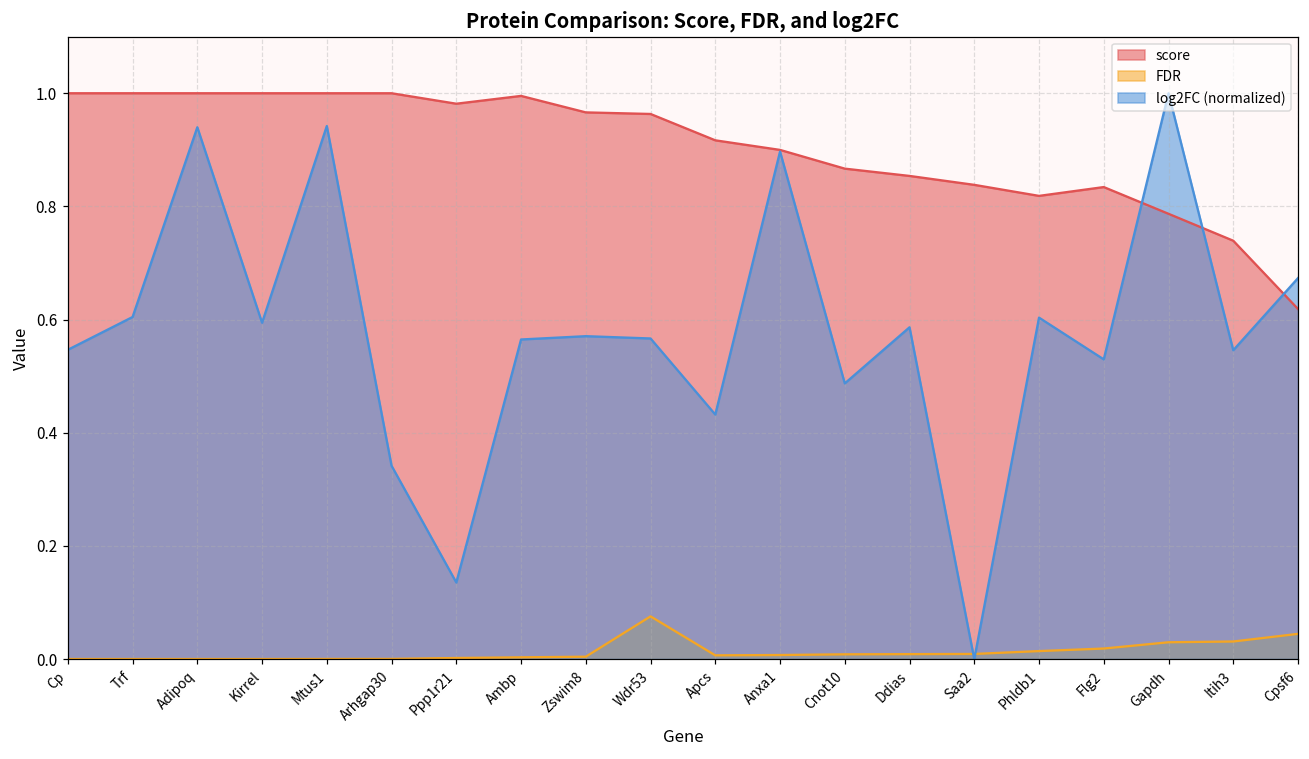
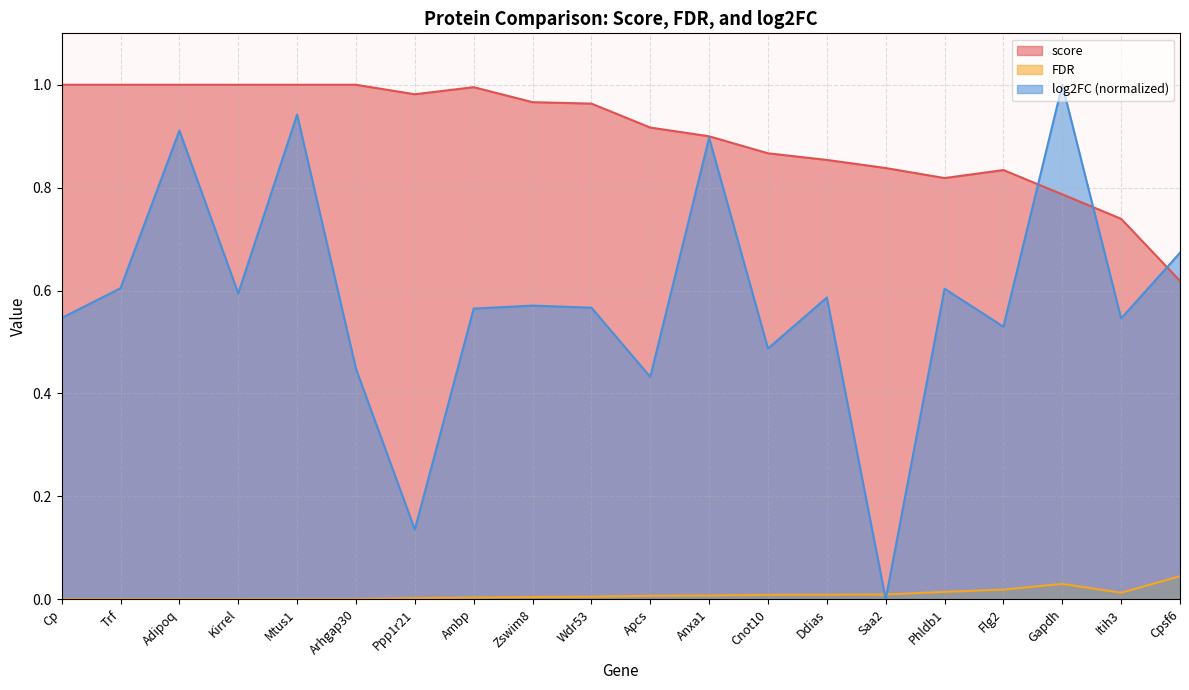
log2FC (normalized), Adipoq: 0.94 -> 0.91
log2FC (normalized), Arhgap30: 0.34 -> 0.45
FDR, Wdr53: 0.08 -> 0.00
FDR, Itih3: 0.03 -> 0.01
